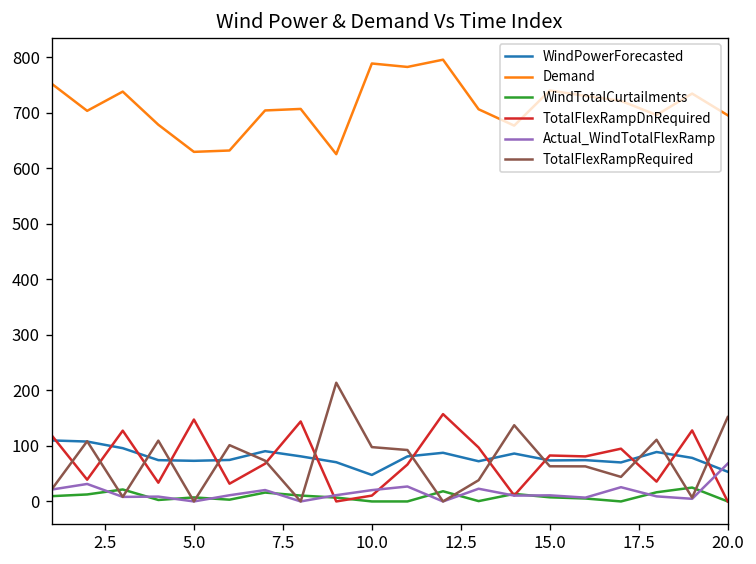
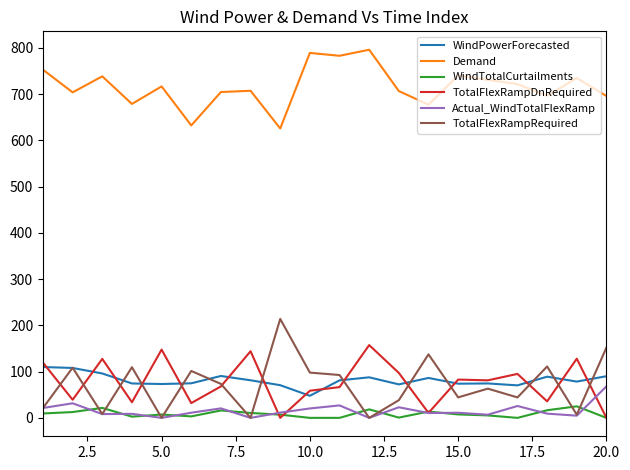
Demand, 5.0: 630 -> 720
TotalFlexRampDnRequired, 10.0: 10 -> 60
TotalFlexRampRequired, 15.0: 60 -> 40
WindPowerForecasted, 20.0: 50 -> 90
